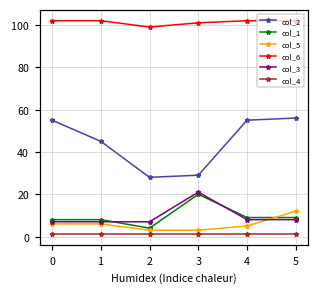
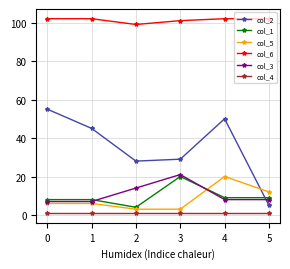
col_3, 2: 7 -> 14
col_2, 4: 55 -> 50
col_5, 4: 5 -> 20
col_2, 5: 56 -> 5
